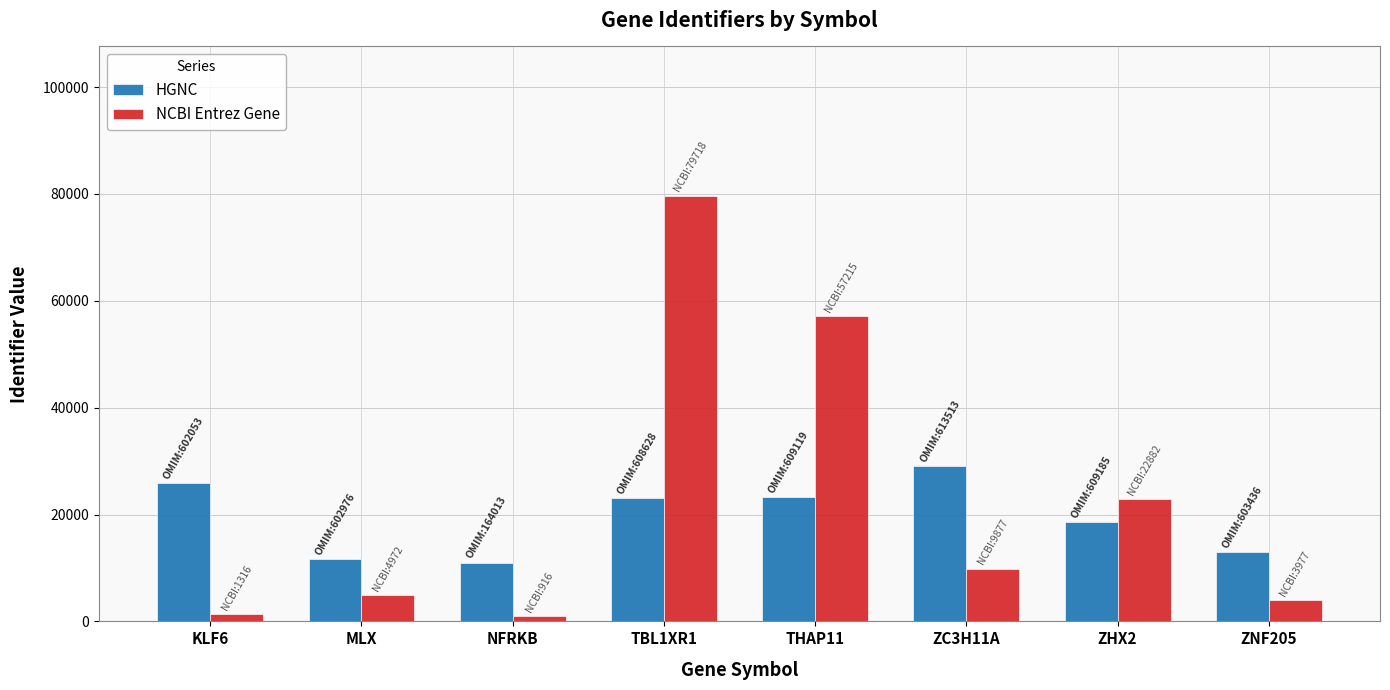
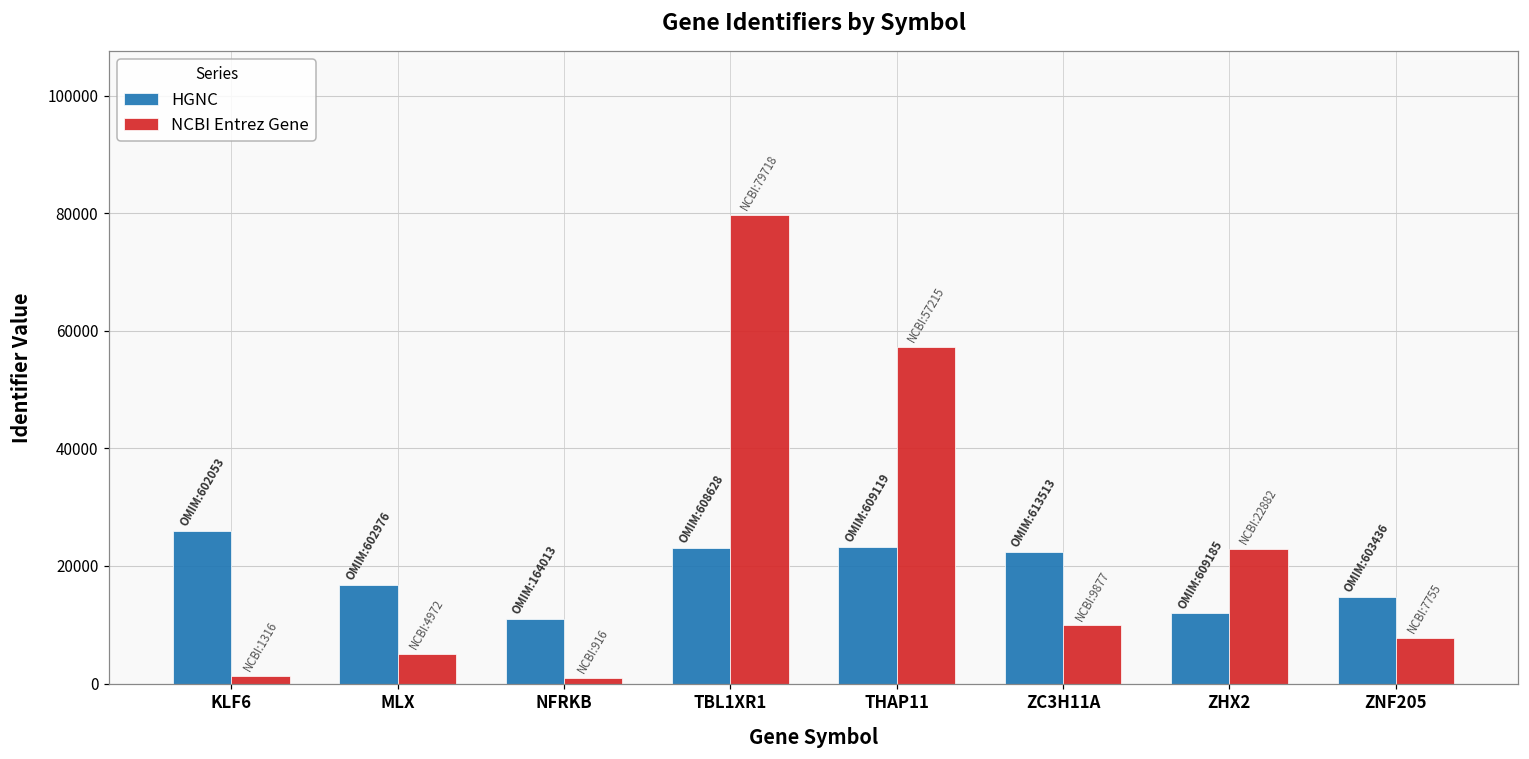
HGNC, MLX: 12000 -> 17000
HGNC, ZC3H11A: 29000 -> 22000
HGNC, ZHX2: 19000 -> 12000
HGNC, ZNF205: 13000 -> 15000
NCBI Entrez Gene, ZNF205: 3977 -> 7755
